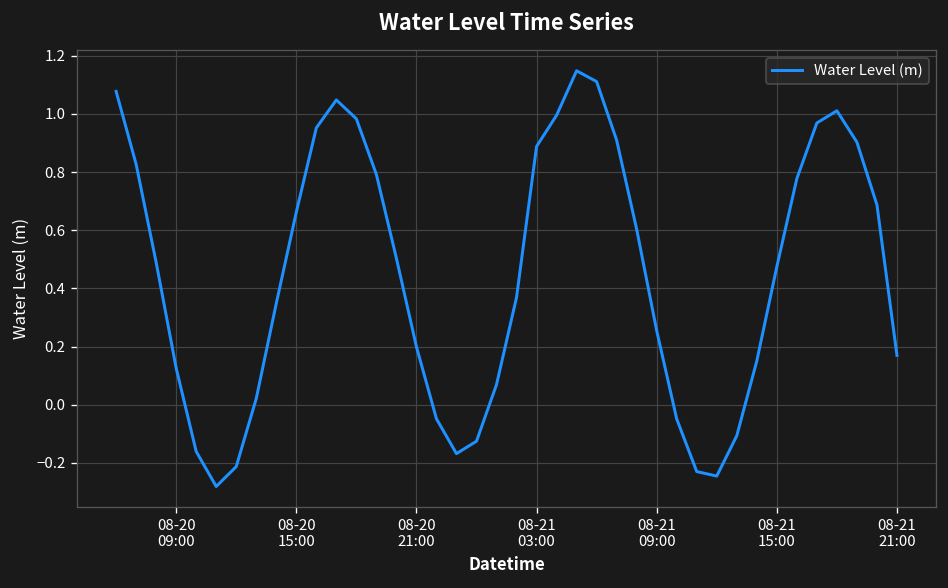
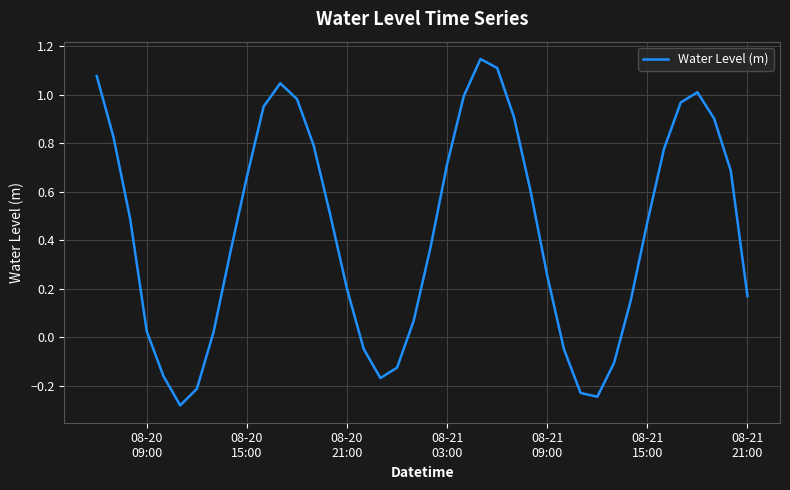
08-20 09:00: 0.13 -> 0.02
08-21 03:00: 0.89 -> 0.71
